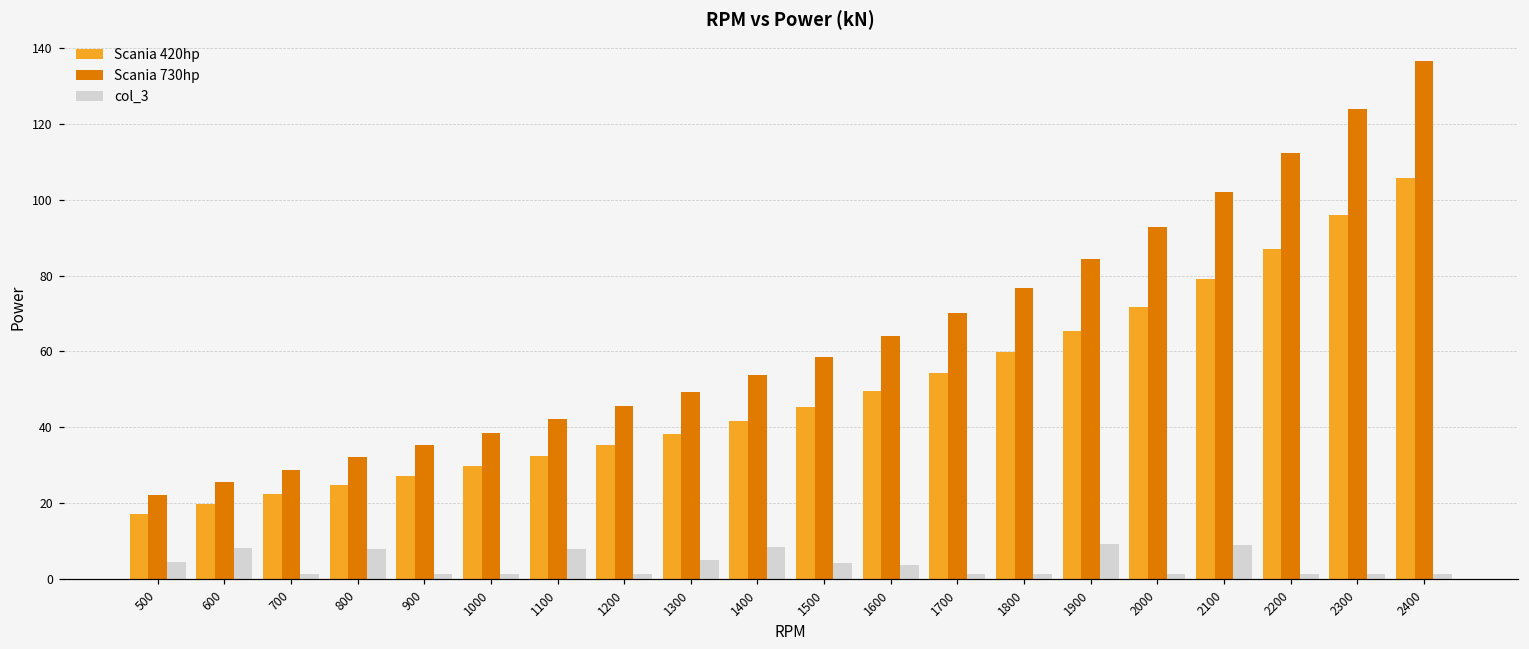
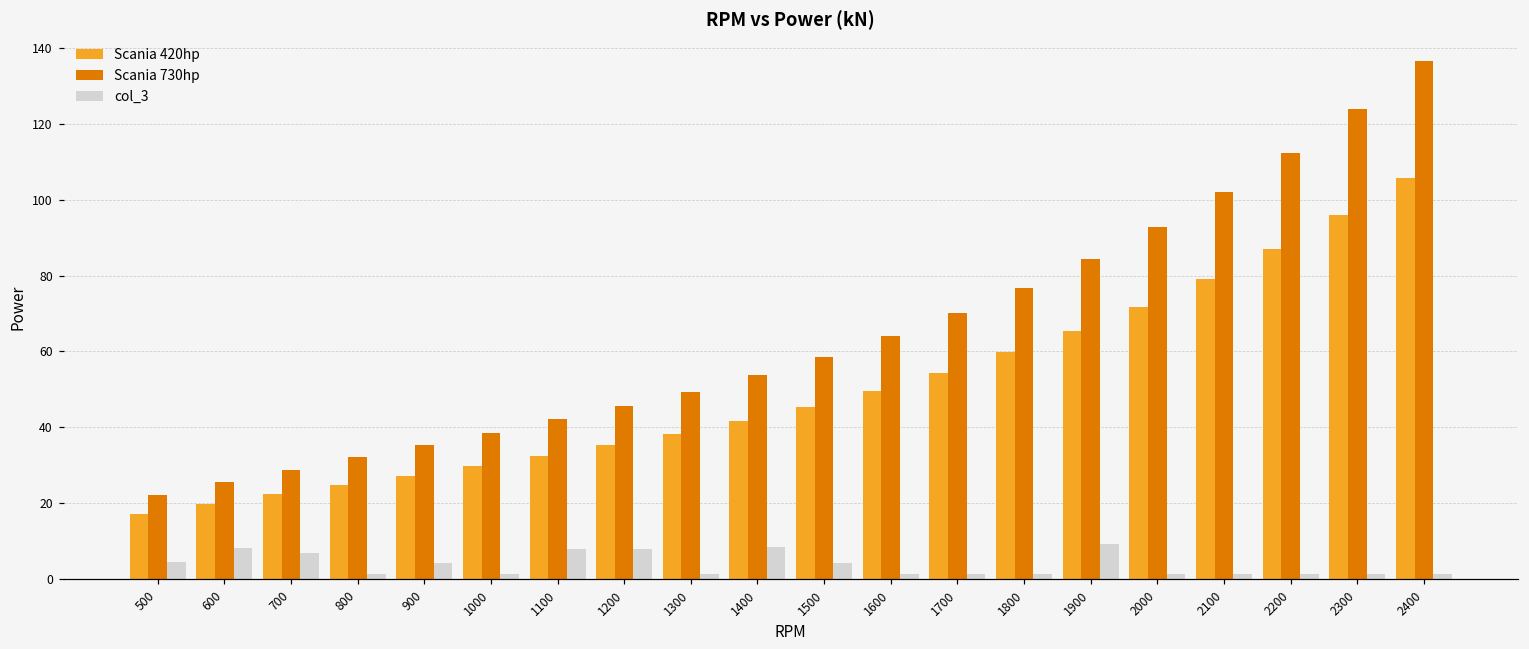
col_3, 700: 1 -> 7
col_3, 800: 8 -> 1
col_3, 900: 1 -> 4
col_3, 1200: 1 -> 8
col_3, 1300: 5 -> 1
col_3, 1600: 4 -> 1
col_3, 2100: 9 -> 1
